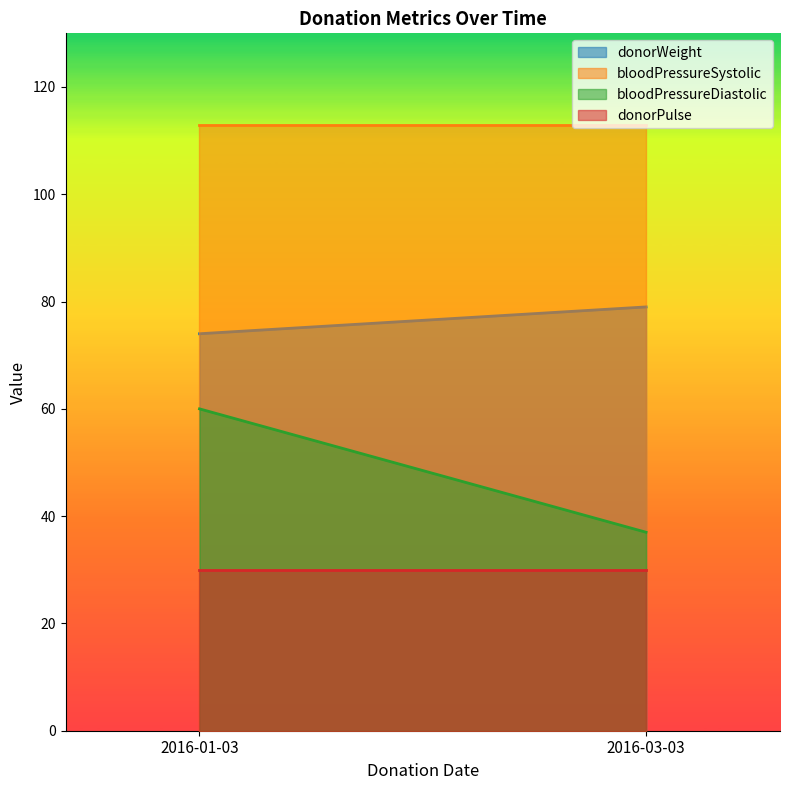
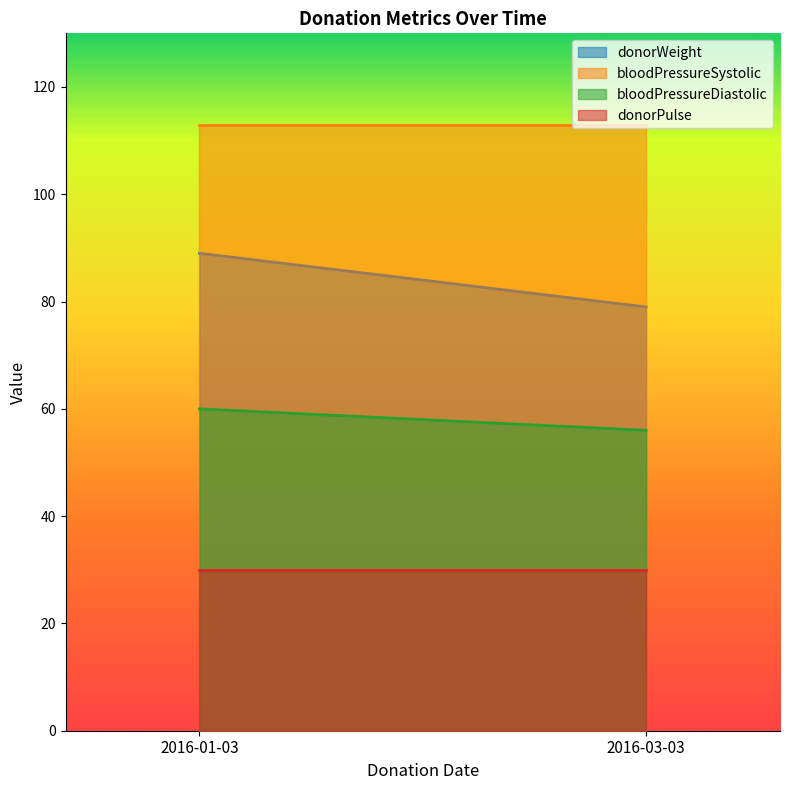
donorWeight, 2016-01-03: 74 -> 89
bloodPressureDiastolic, 2016-03-03: 37 -> 56
